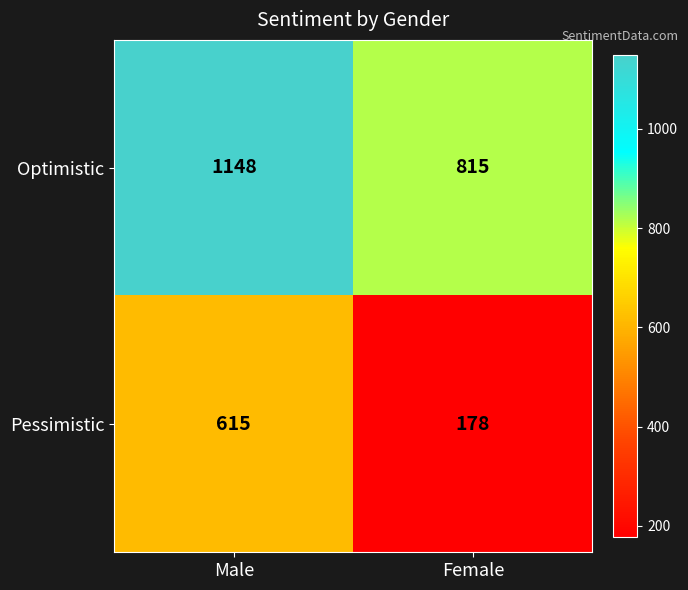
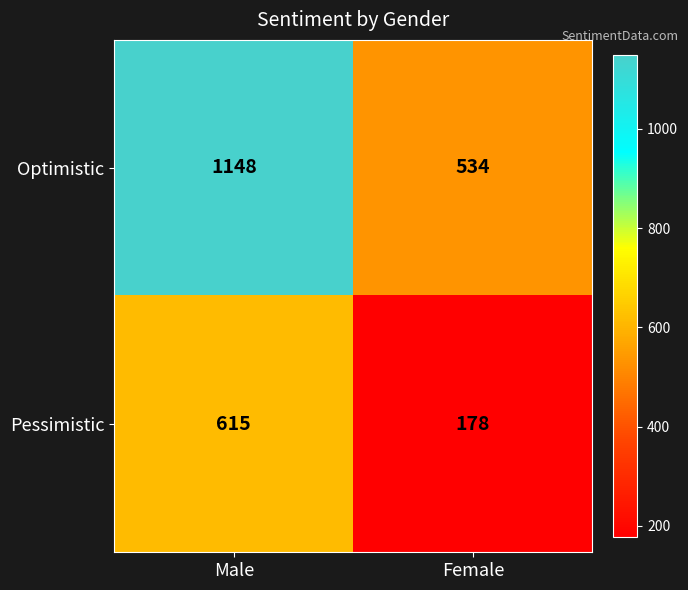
Optimistic, Female: 815 -> 534
